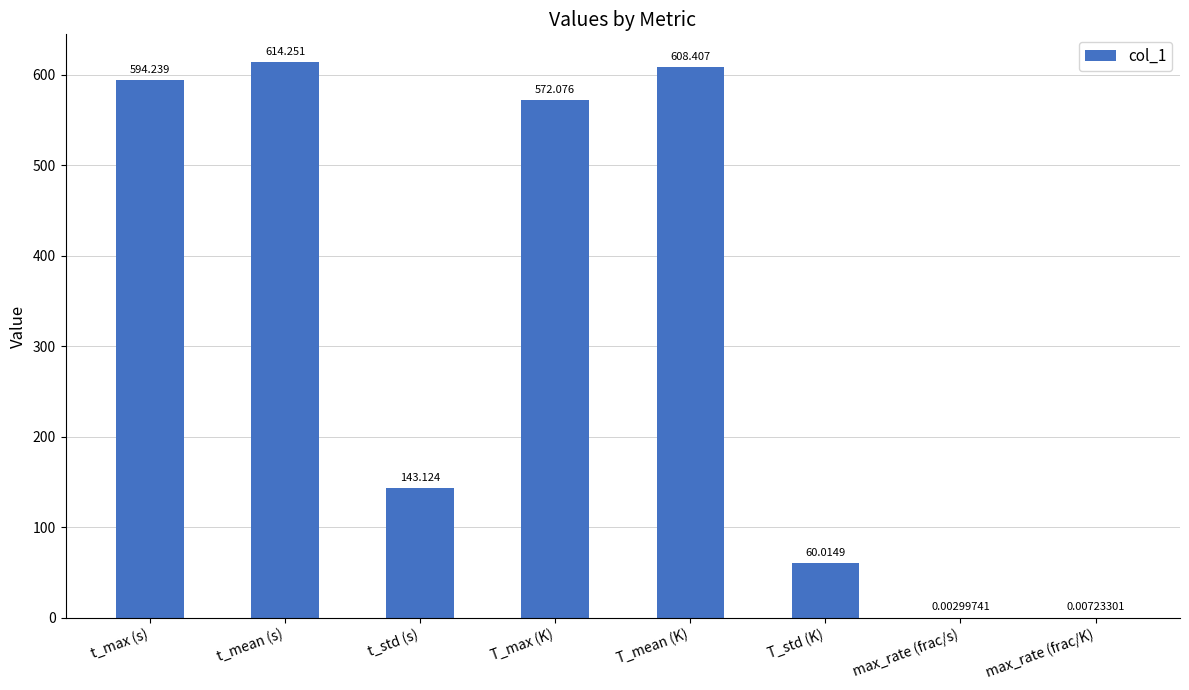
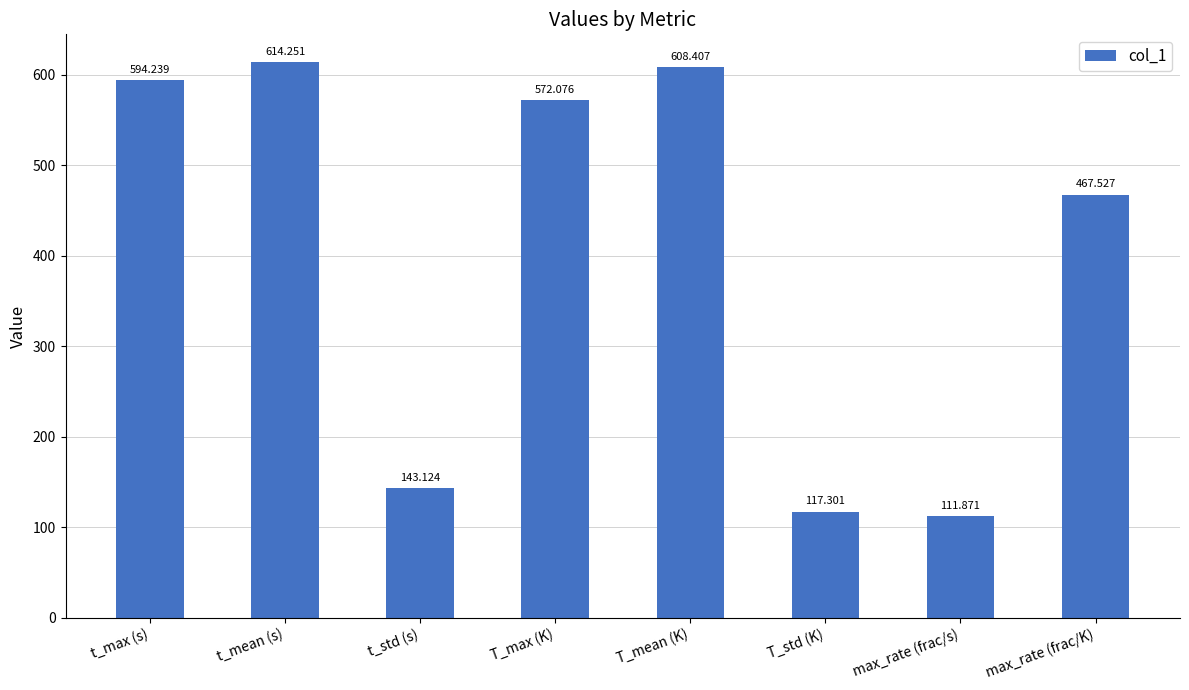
T_std (K): 60.0149 -> 117.301
max_rate (frac/s): 0.00299741 -> 111.871
max_rate (frac/K): 0.00723301 -> 467.527
